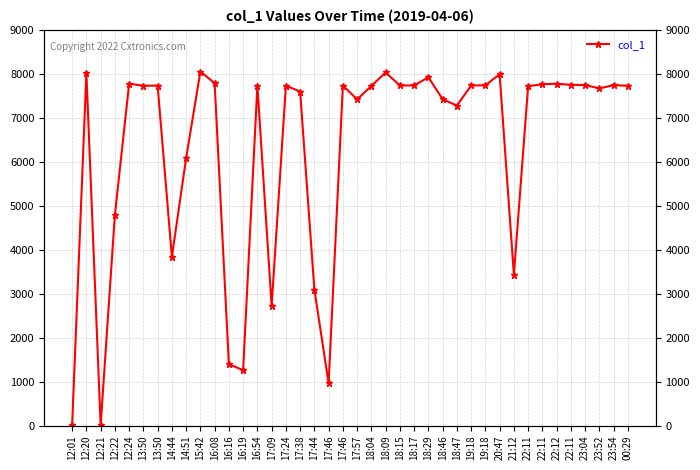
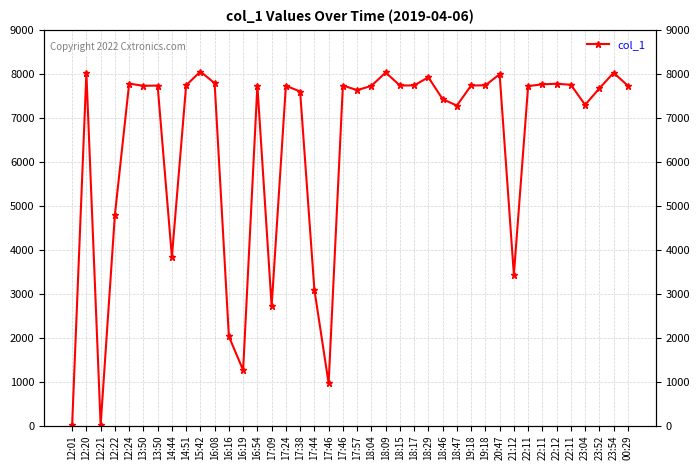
14:51: 6100 -> 7700
16:16: 1400 -> 2000
17:57: 7400 -> 7600
23:04: 7700 -> 7300
23:54: 7700 -> 8000
